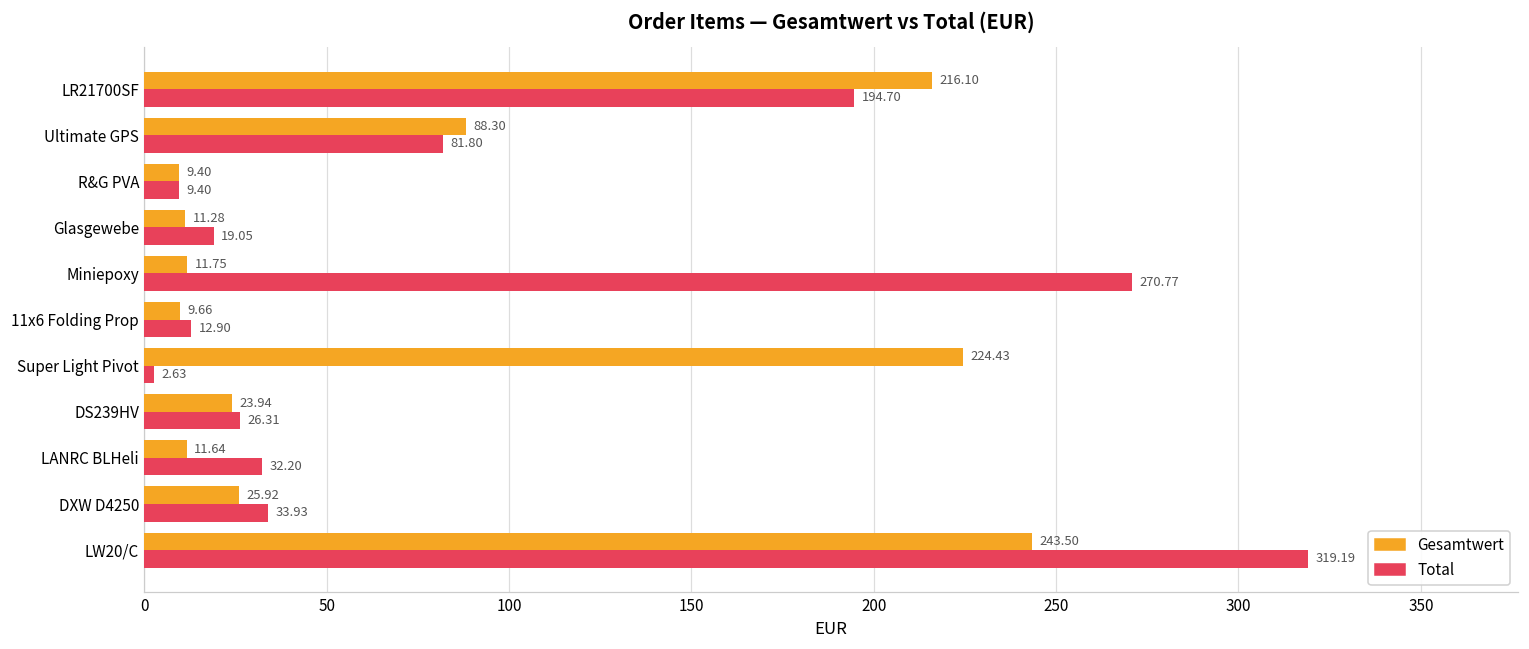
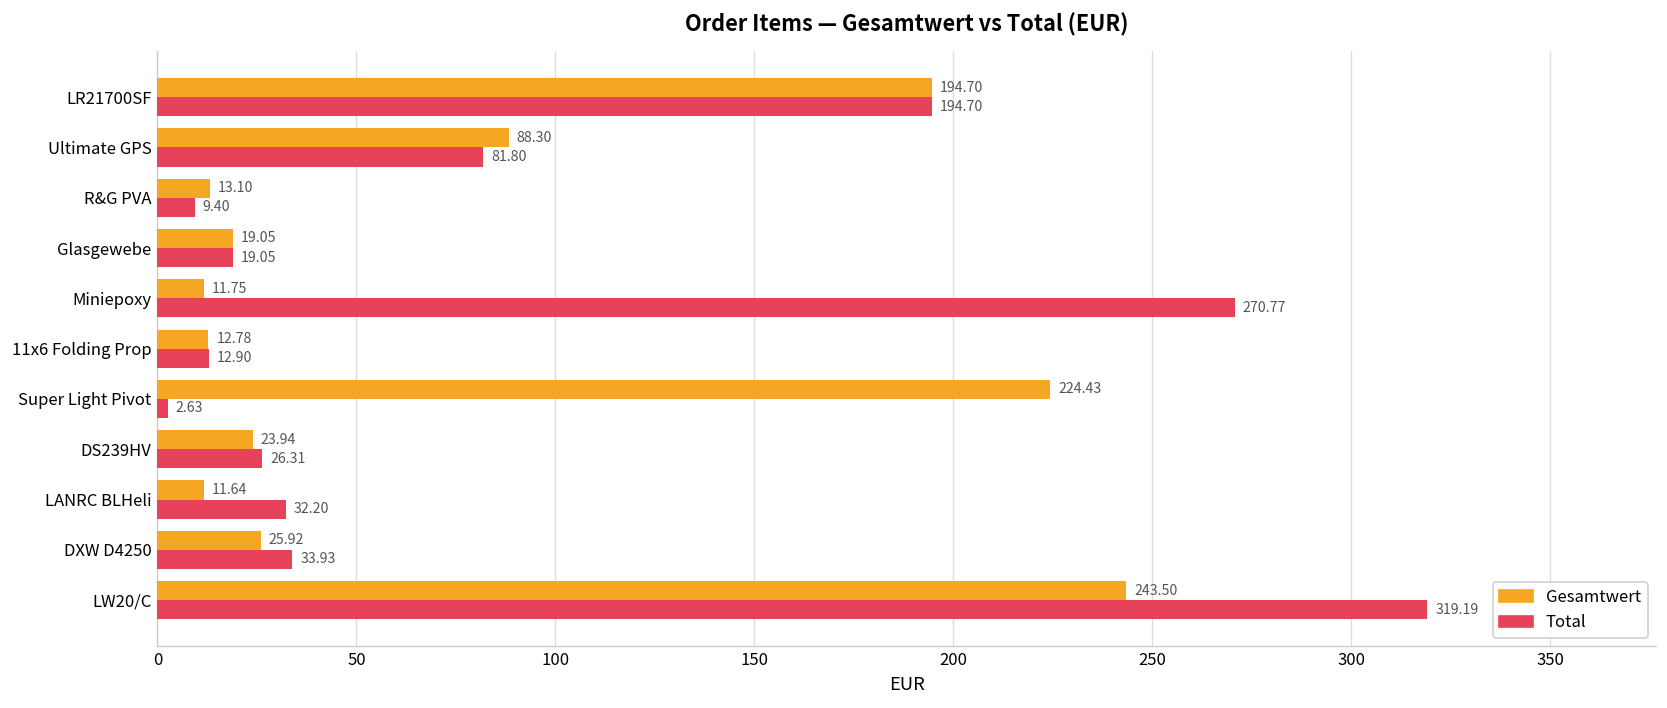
Gesamtwert, LR21700SF: 216.10 -> 194.70
Gesamtwert, R&G PVA: 9.40 -> 13.10
Gesamtwert, Glasgewebe: 11.28 -> 19.05
Gesamtwert, 11x6 Folding Prop: 9.66 -> 12.78
